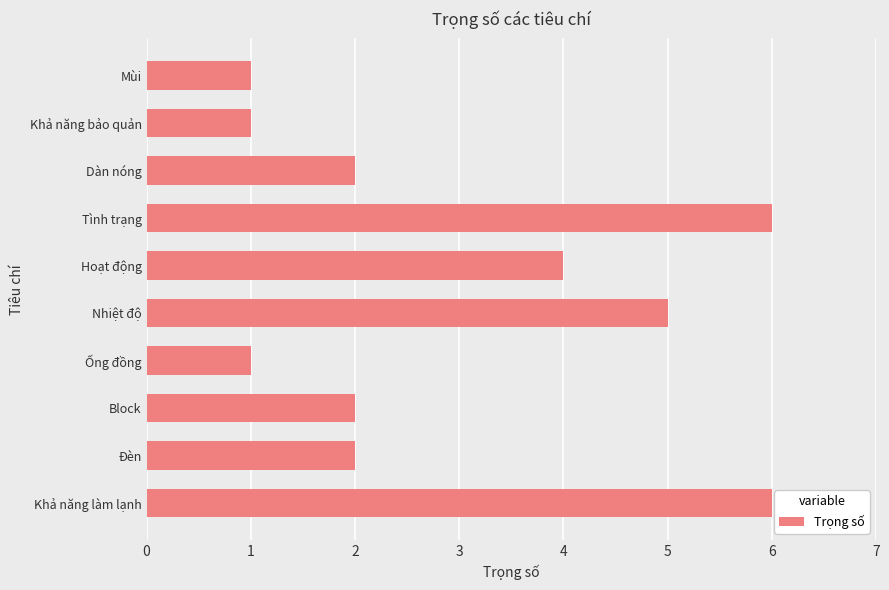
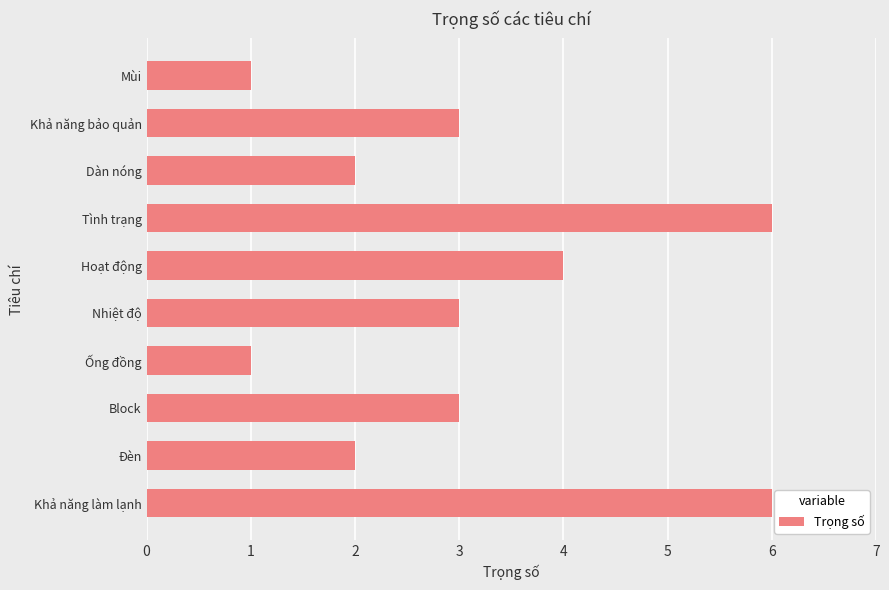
Khả năng bảo quản: 1 -> 3
Nhiệt độ: 5 -> 3
Block: 2 -> 3
